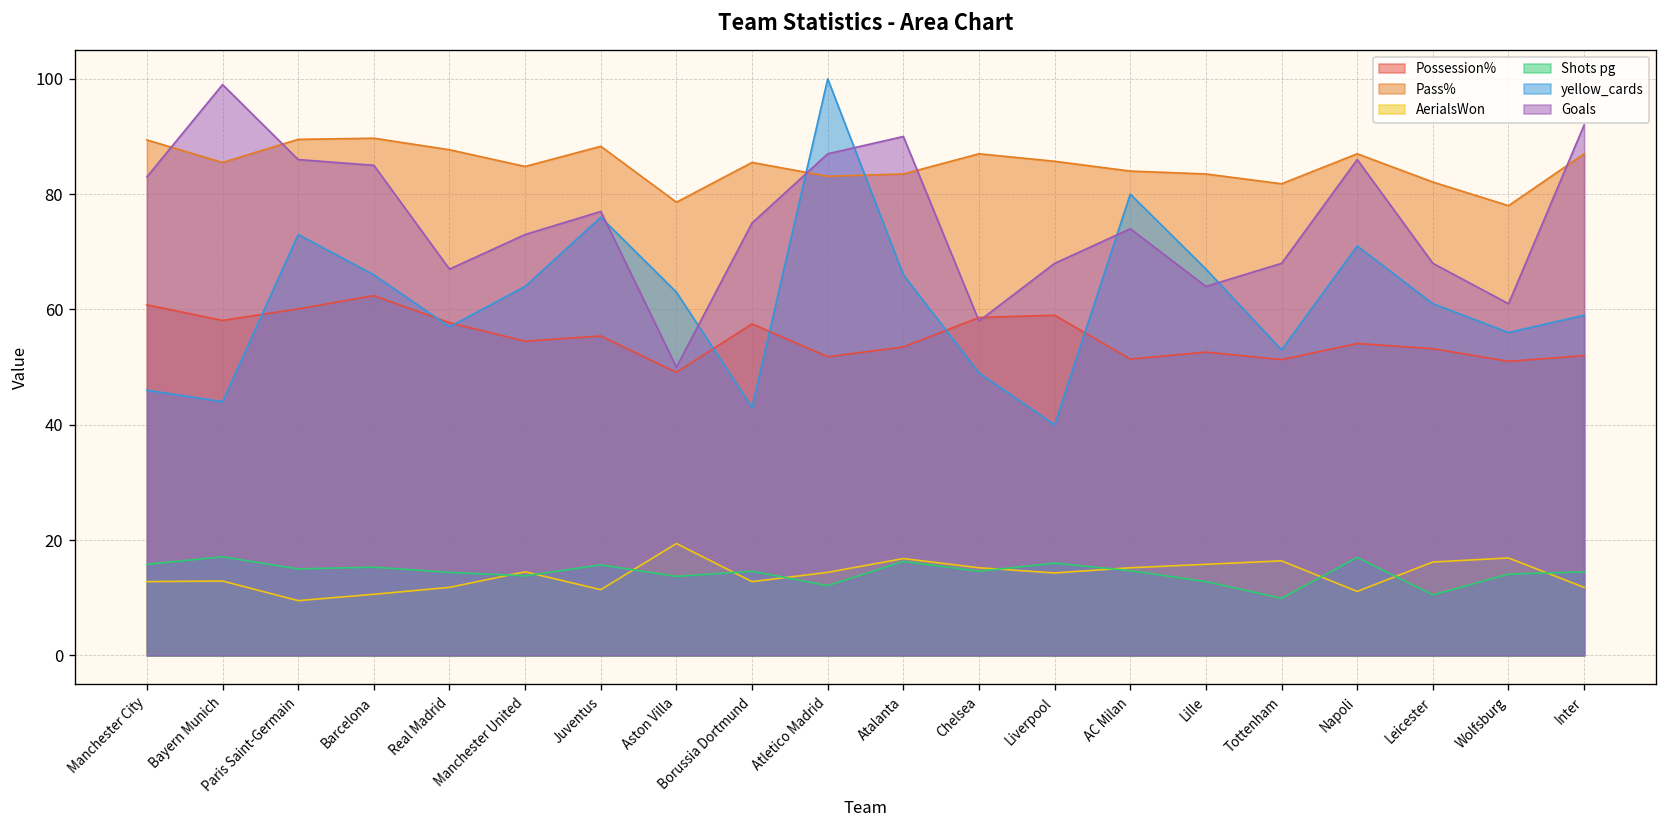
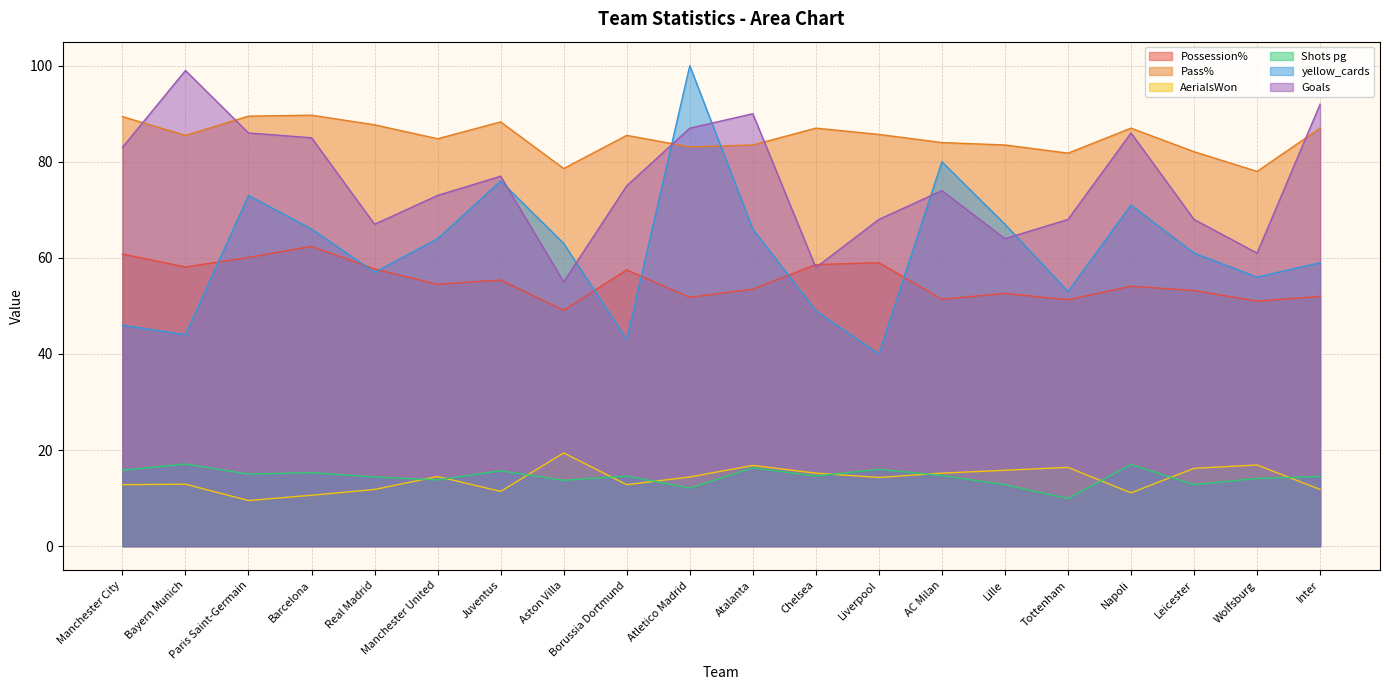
Goals, Aston Villa: 50 -> 55
Shots pg, Leicester: 11 -> 13
